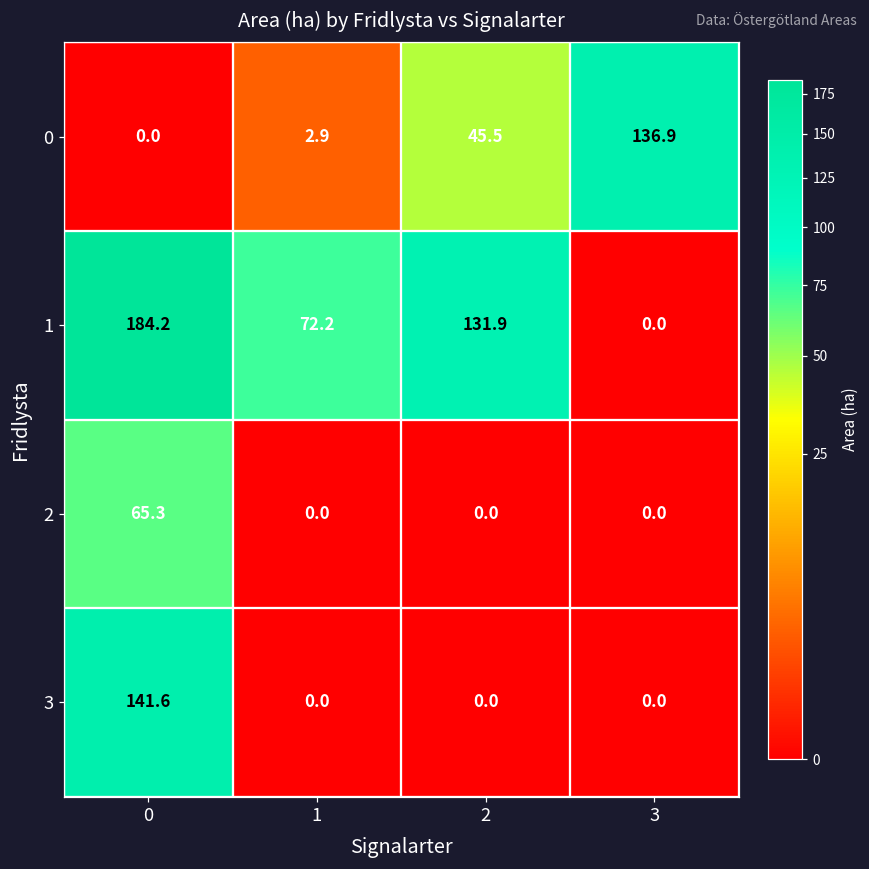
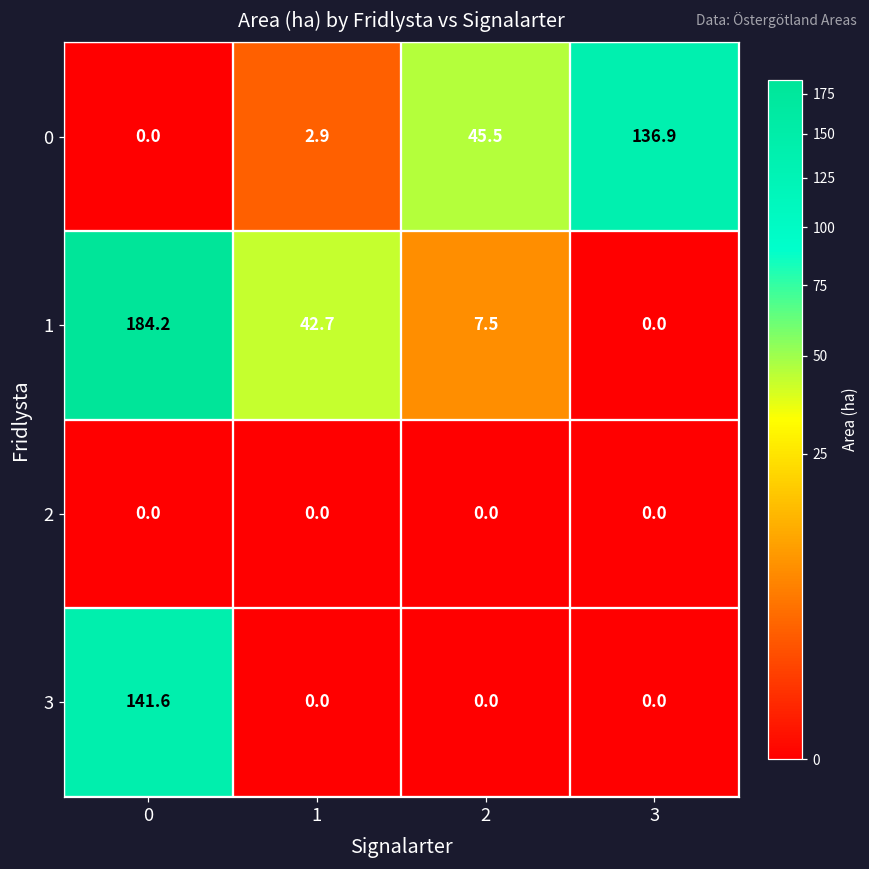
1, 1: 72.2 -> 42.7
1, 2: 131.9 -> 7.5
2, 0: 65.3 -> 0.0
